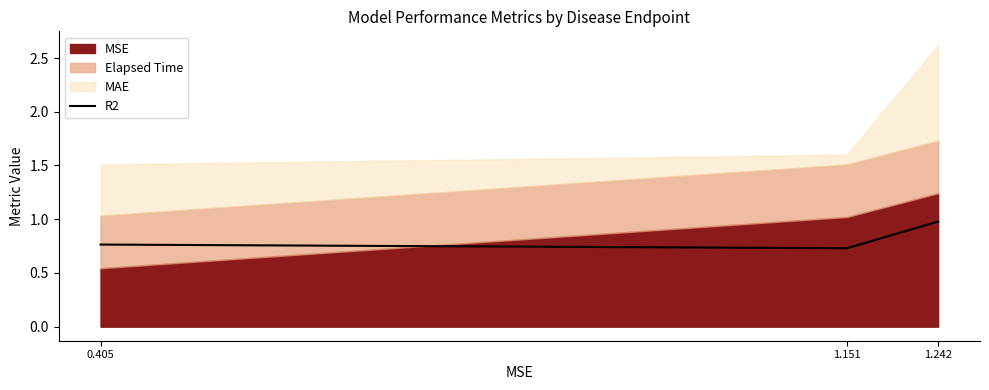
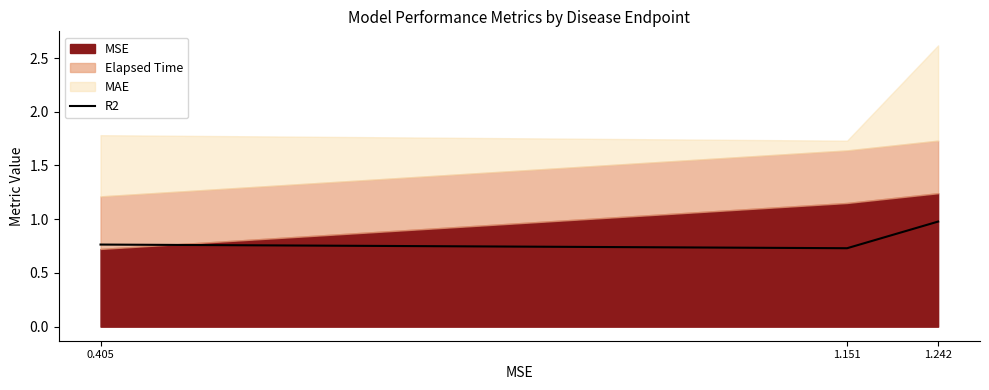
MSE, 0.405: 0.54 -> 0.72
MAE, 0.405: 0.48 -> 0.57
MSE, 1.151: 1.02 -> 1.15
